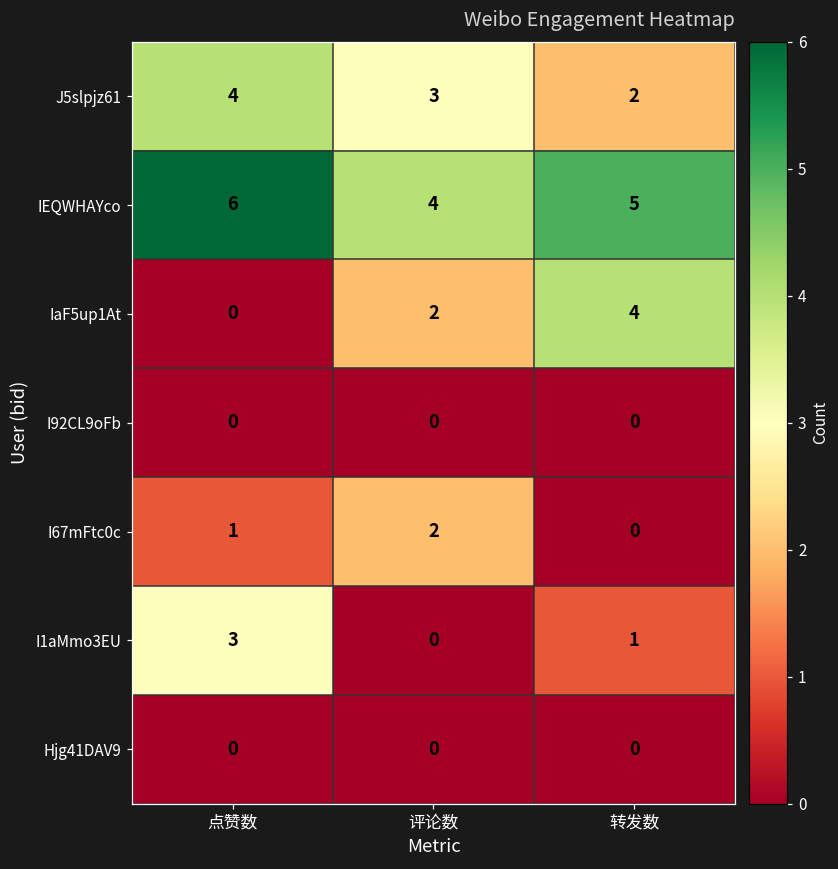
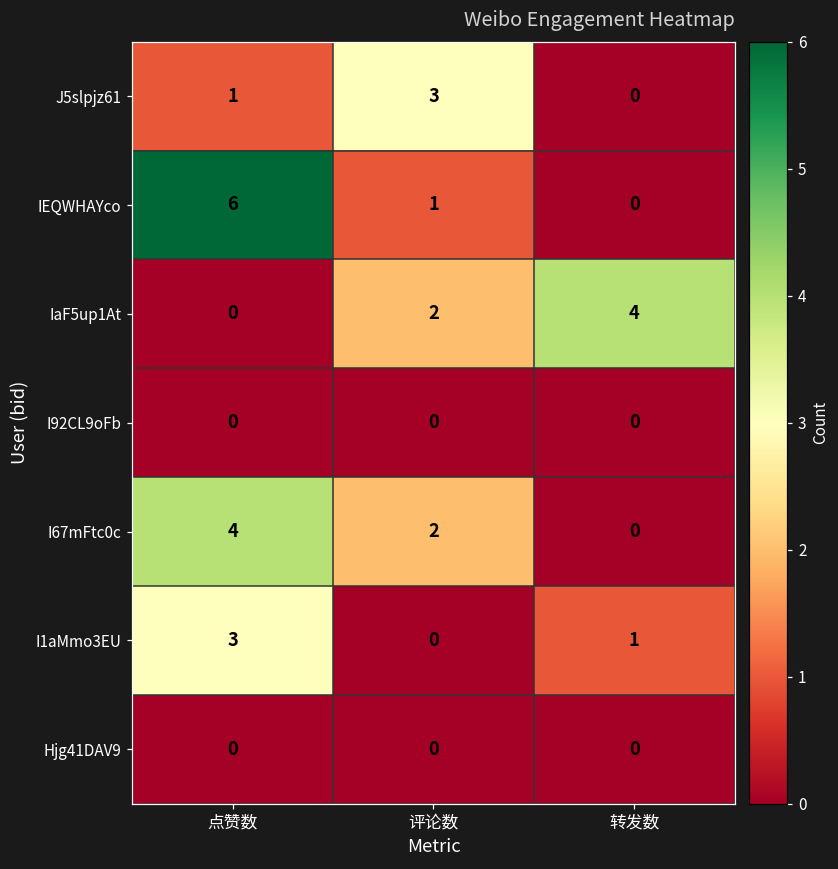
J5slpjz61, 点赞数: 4 -> 1
J5slpjz61, 转发数: 2 -> 0
IEQWHAYco, 评论数: 4 -> 1
IEQWHAYco, 转发数: 5 -> 0
I67mFtc0c, 点赞数: 1 -> 4
